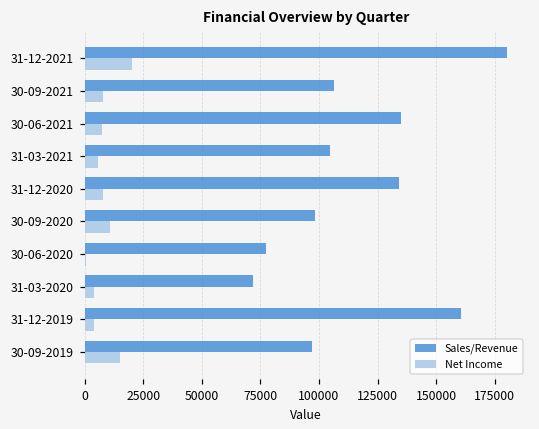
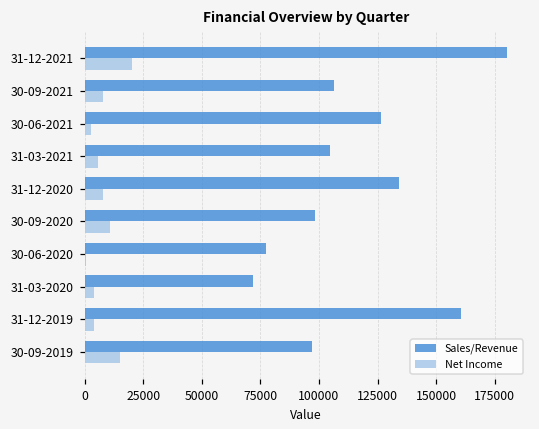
Sales/Revenue, 30-06-2021: 135000 -> 126000
Net Income, 30-06-2021: 7000 -> 3000
